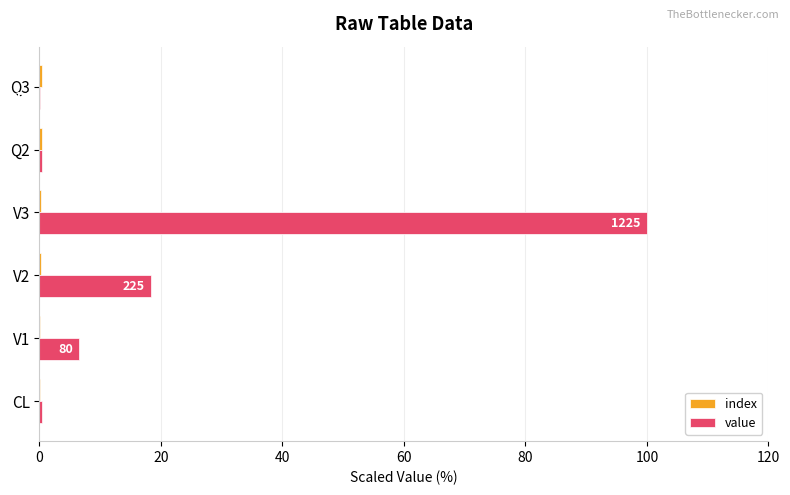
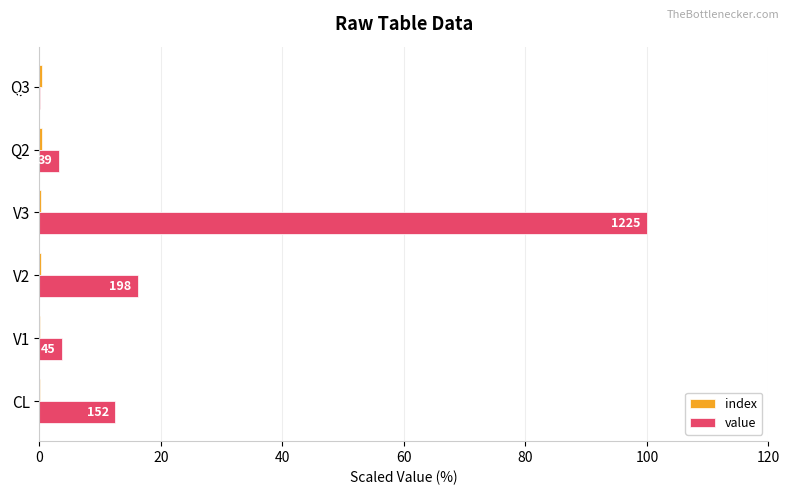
value, Q2: 0 -> 3
value, V2: 225 -> 198
value, V1: 80 -> 45
value, CL: 0 -> 12
